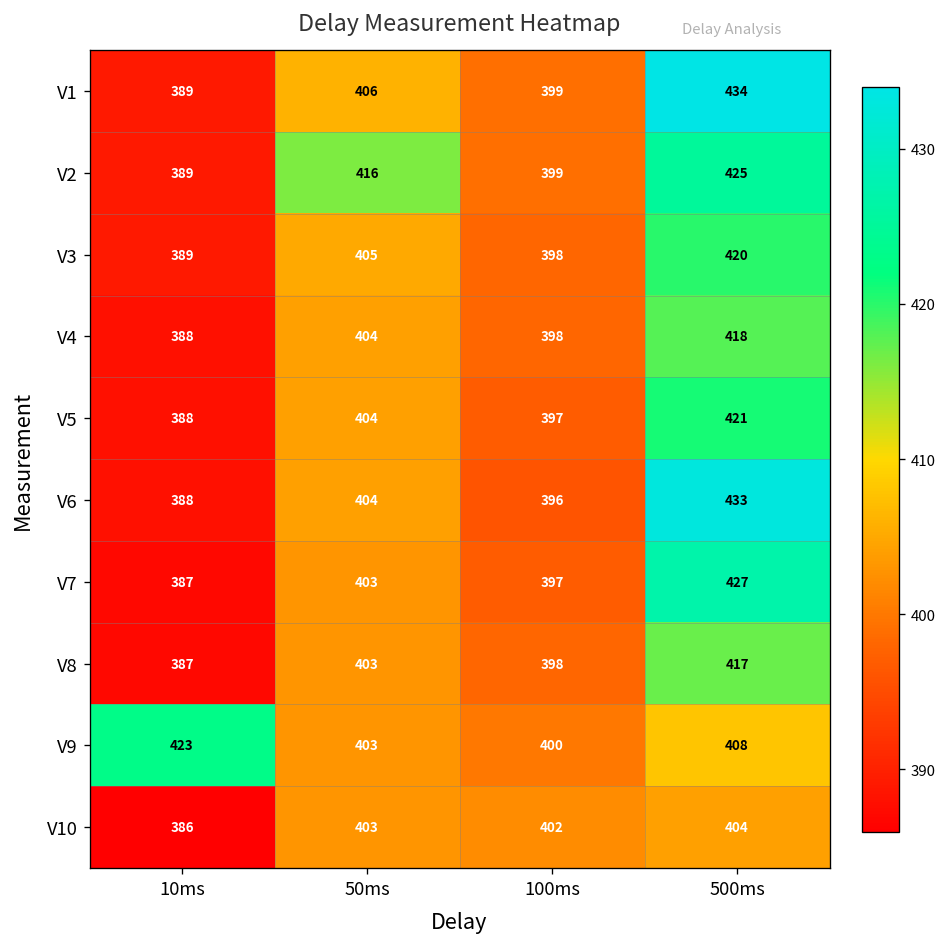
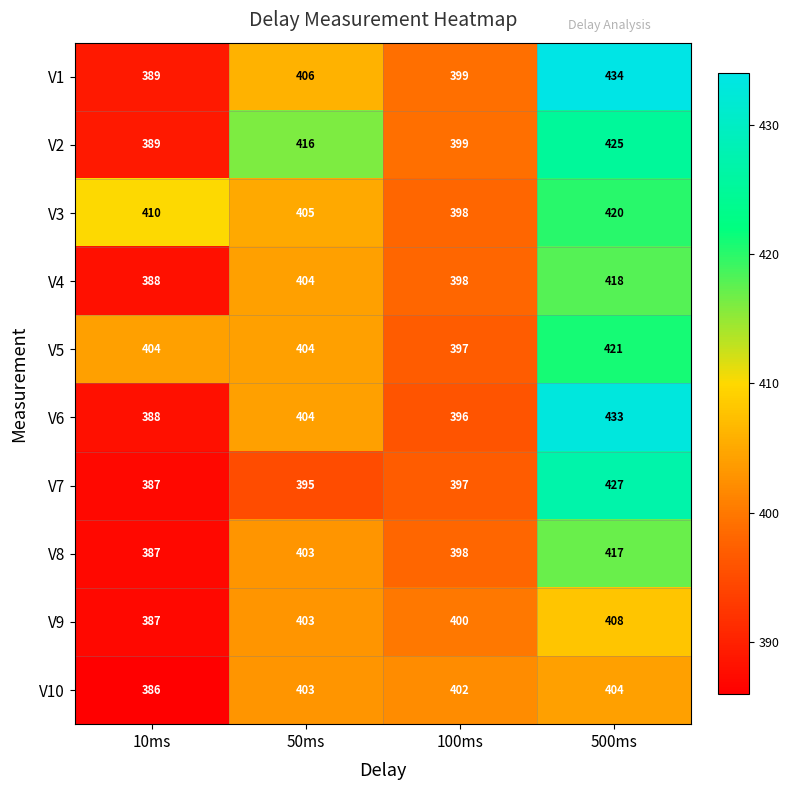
V3, 10ms: 389 -> 410
V5, 10ms: 388 -> 404
V7, 50ms: 403 -> 395
V9, 10ms: 423 -> 387
